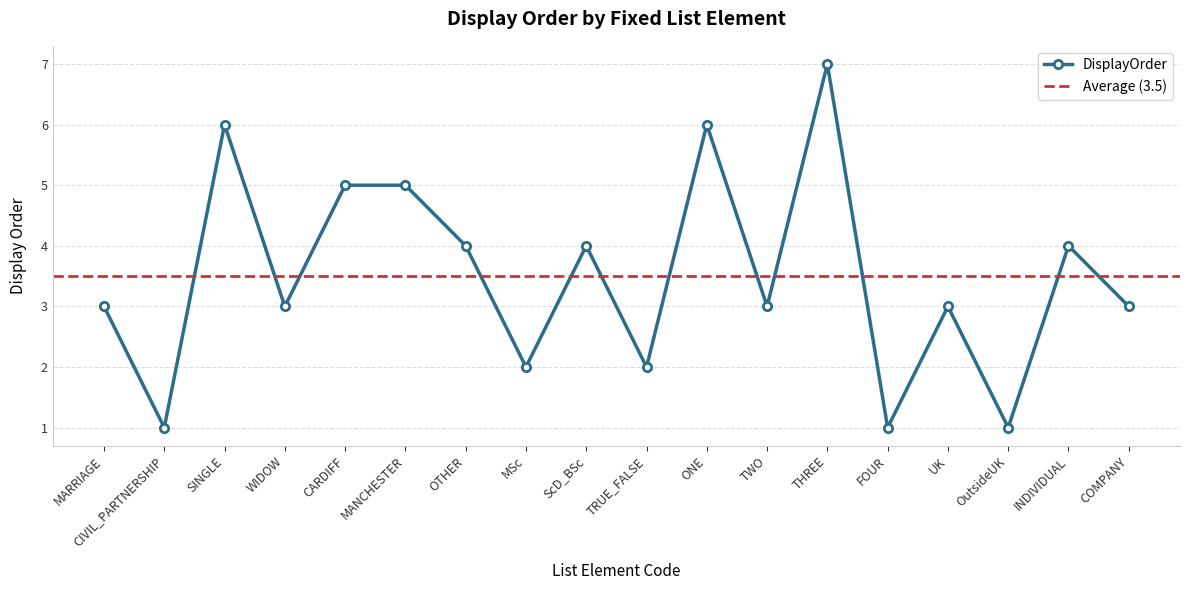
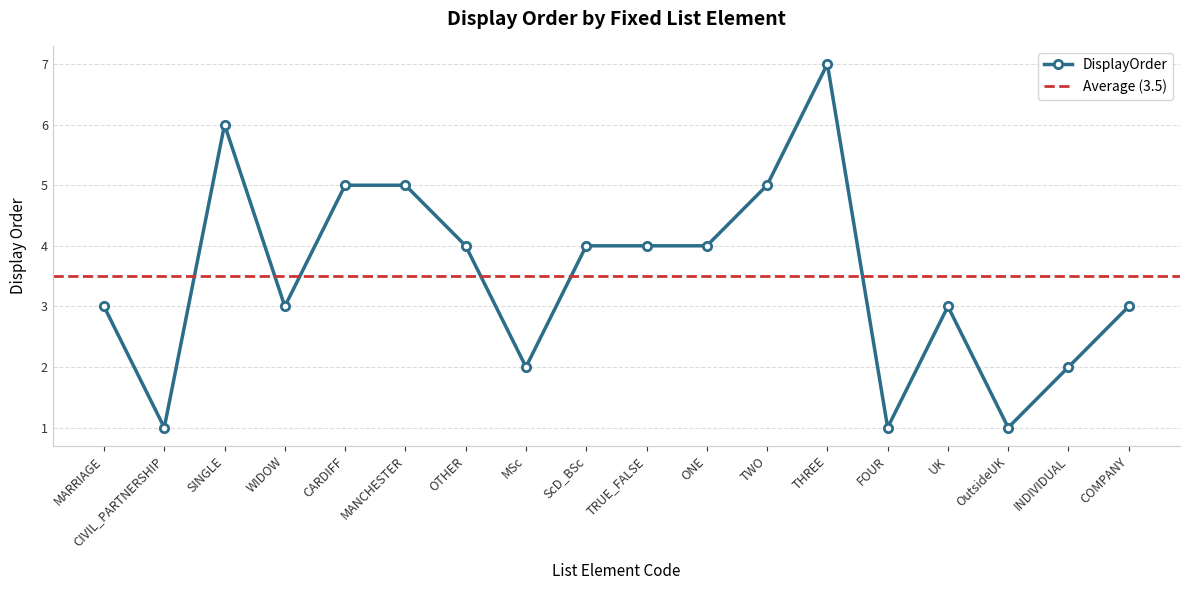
TRUE_FALSE: 2 -> 4
ONE: 6 -> 4
TWO: 3 -> 5
INDIVIDUAL: 4 -> 2
